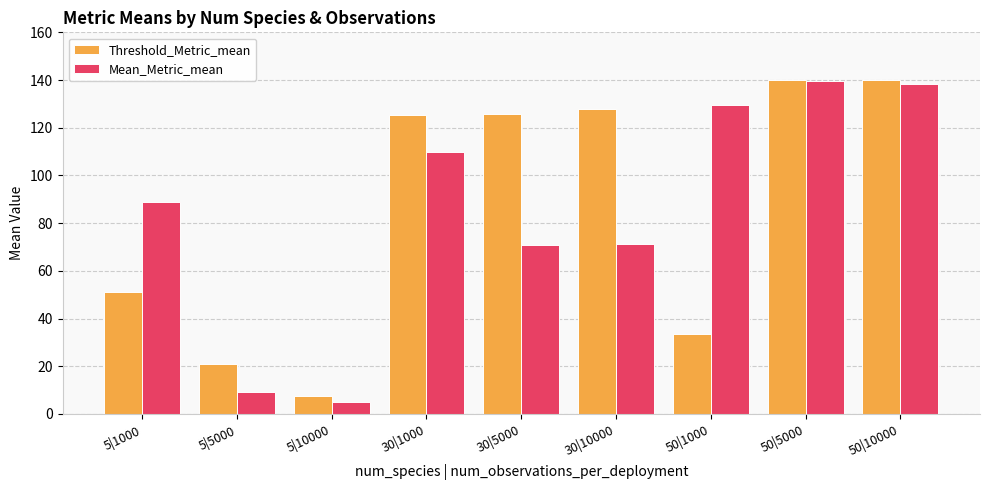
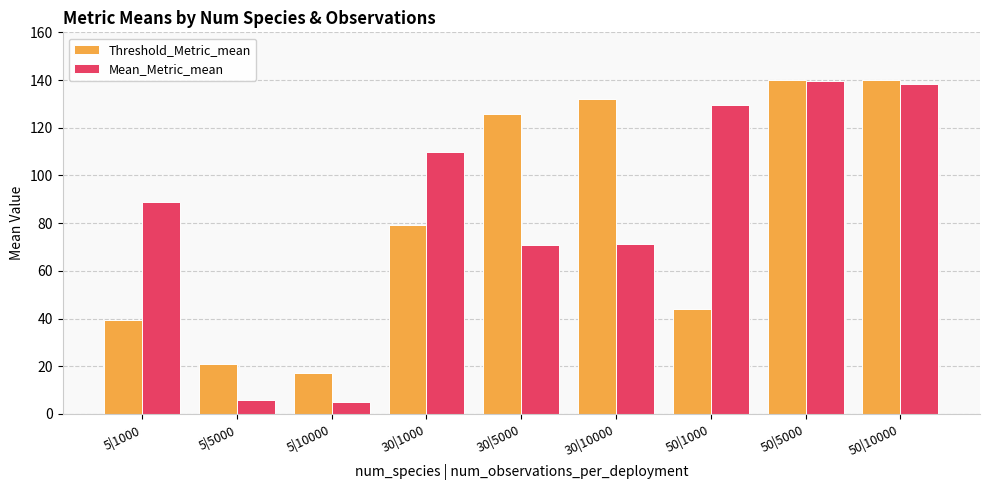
Threshold_Metric_mean, 5|1000: 51 -> 39
Mean_Metric_mean, 5|5000: 9 -> 6
Threshold_Metric_mean, 5|10000: 8 -> 17
Threshold_Metric_mean, 30|1000: 125 -> 79
Threshold_Metric_mean, 30|10000: 128 -> 132
Threshold_Metric_mean, 50|1000: 34 -> 44
